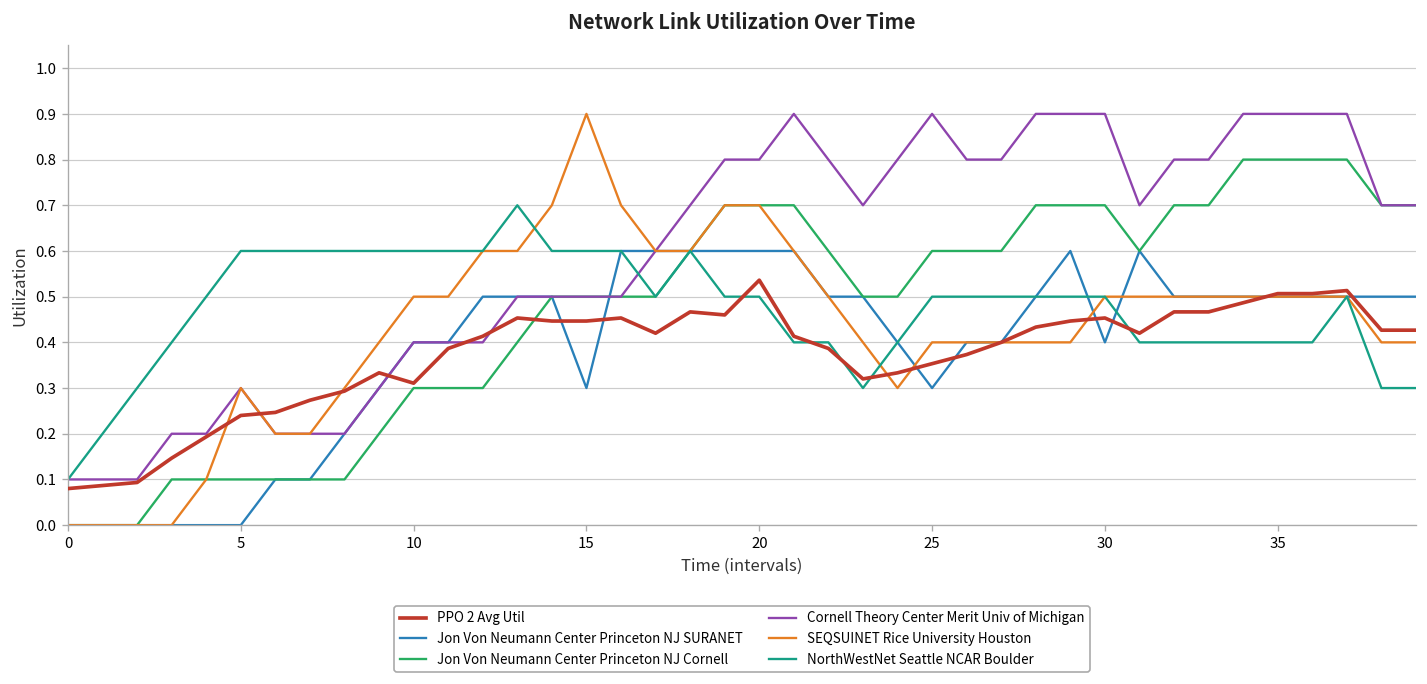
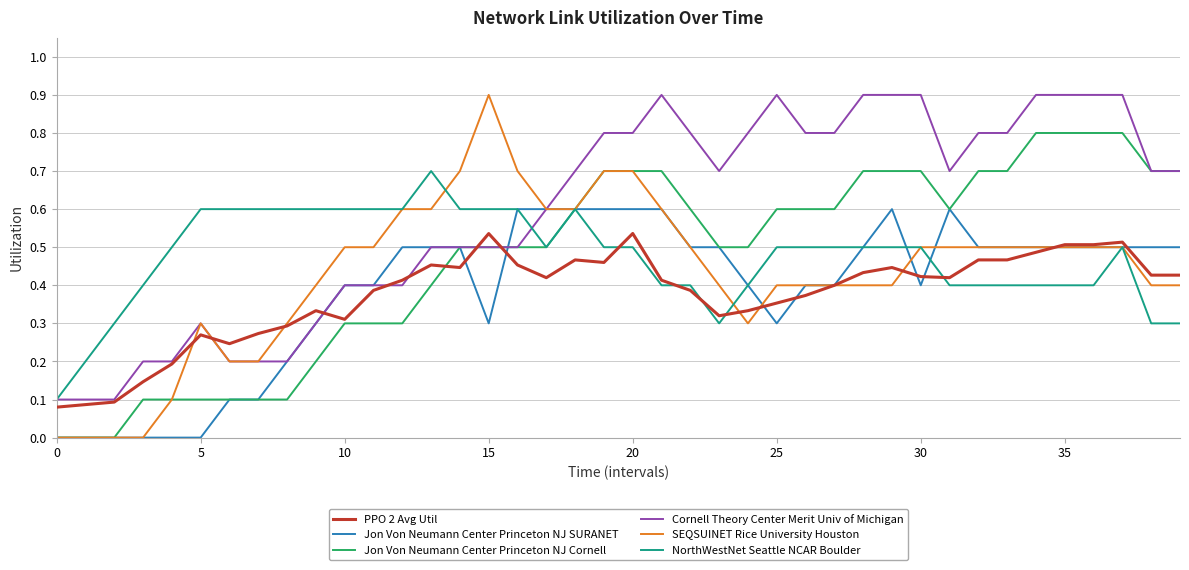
PPO 2 Avg Util, 5: 0.24 -> 0.27
PPO 2 Avg Util, 15: 0.45 -> 0.54
PPO 2 Avg Util, 30: 0.45 -> 0.42
